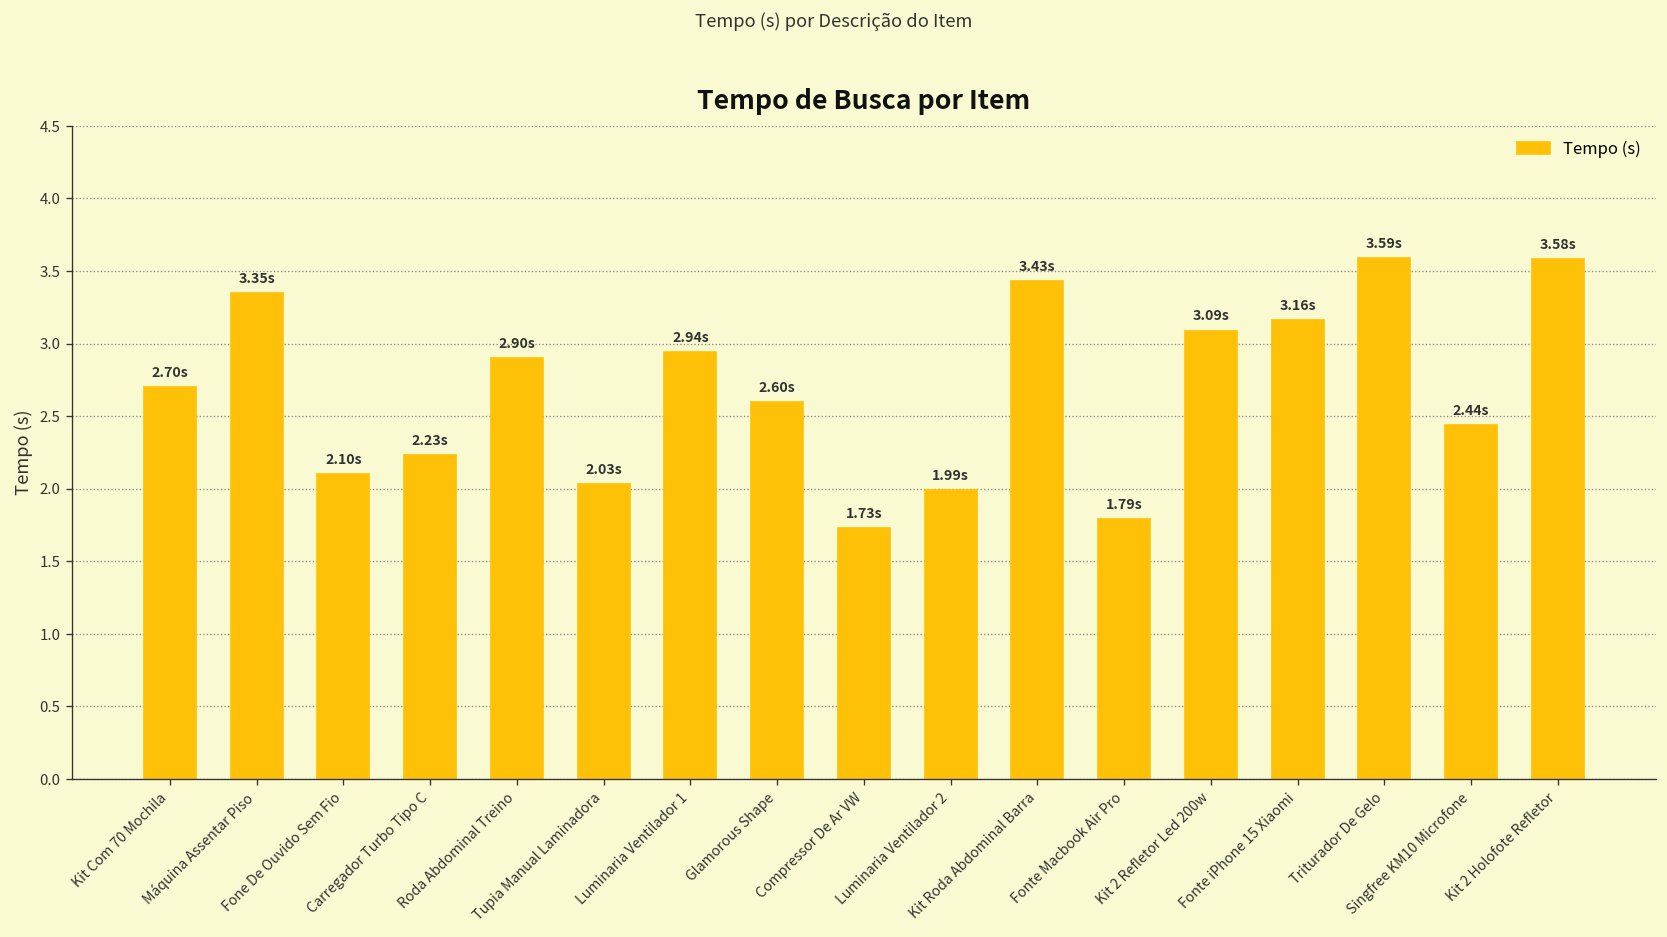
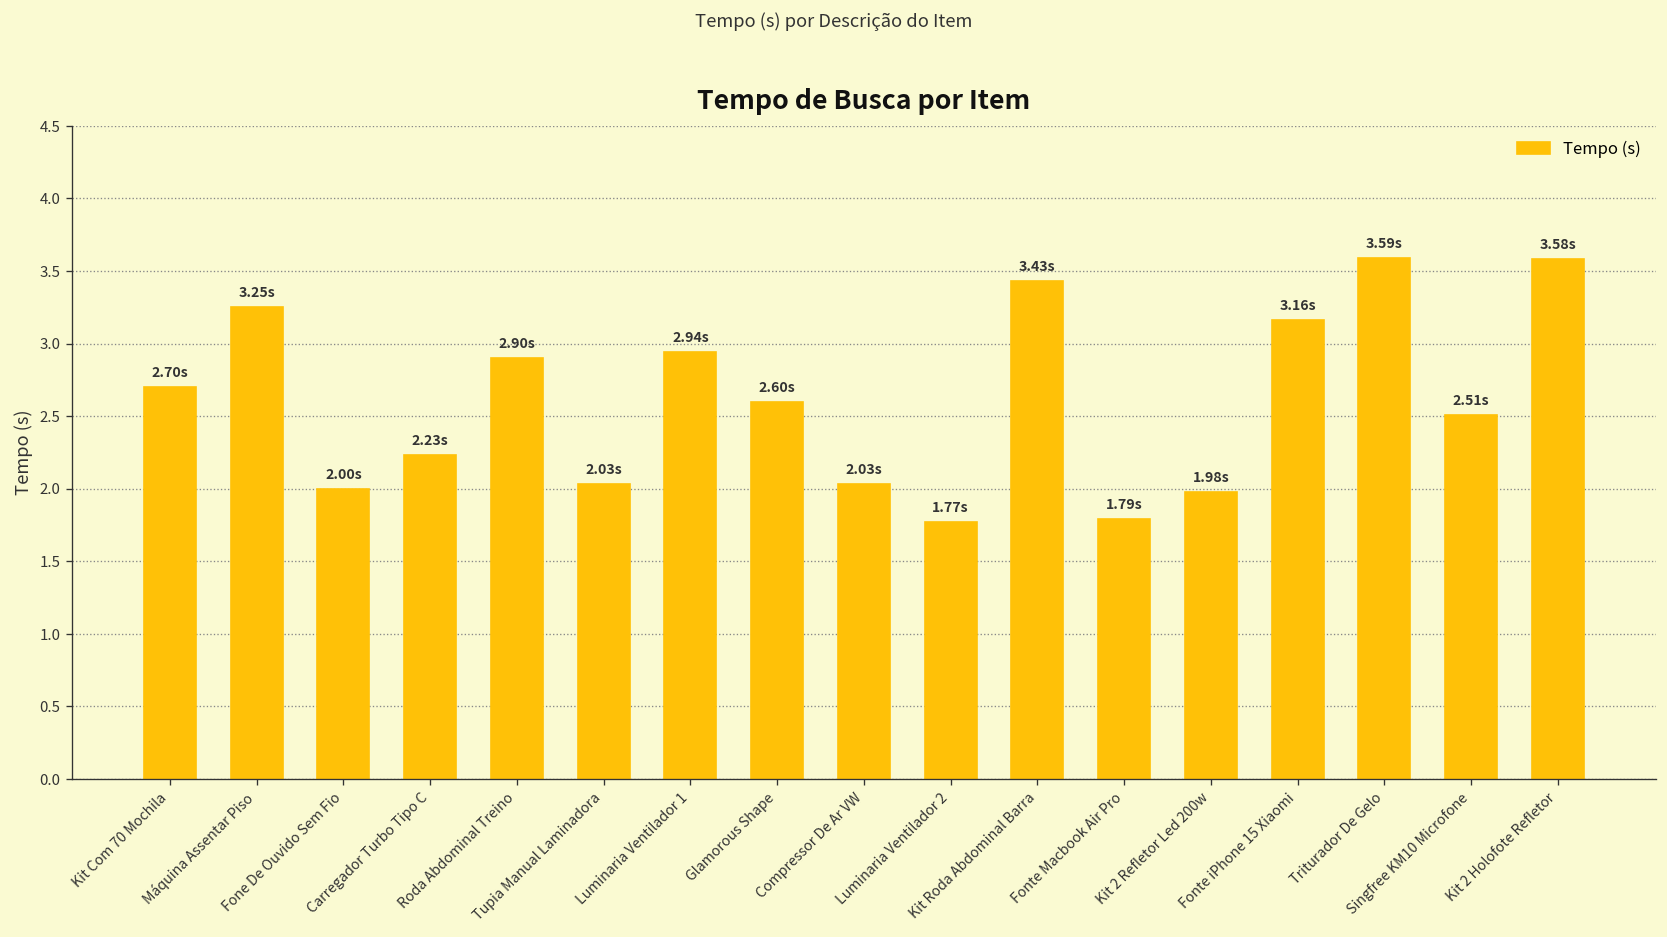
Máquina Assentar Piso: 3.35s -> 3.25s
Fone De Ouvido Sem Fio: 2.10s -> 2.00s
Compressor De Ar VW: 1.73s -> 2.03s
Luminaria Ventilador 2: 1.99s -> 1.77s
Kit 2 Refletor Led 200w: 3.09s -> 1.98s
Singfree KM10 Microfone: 2.44s -> 2.51s
